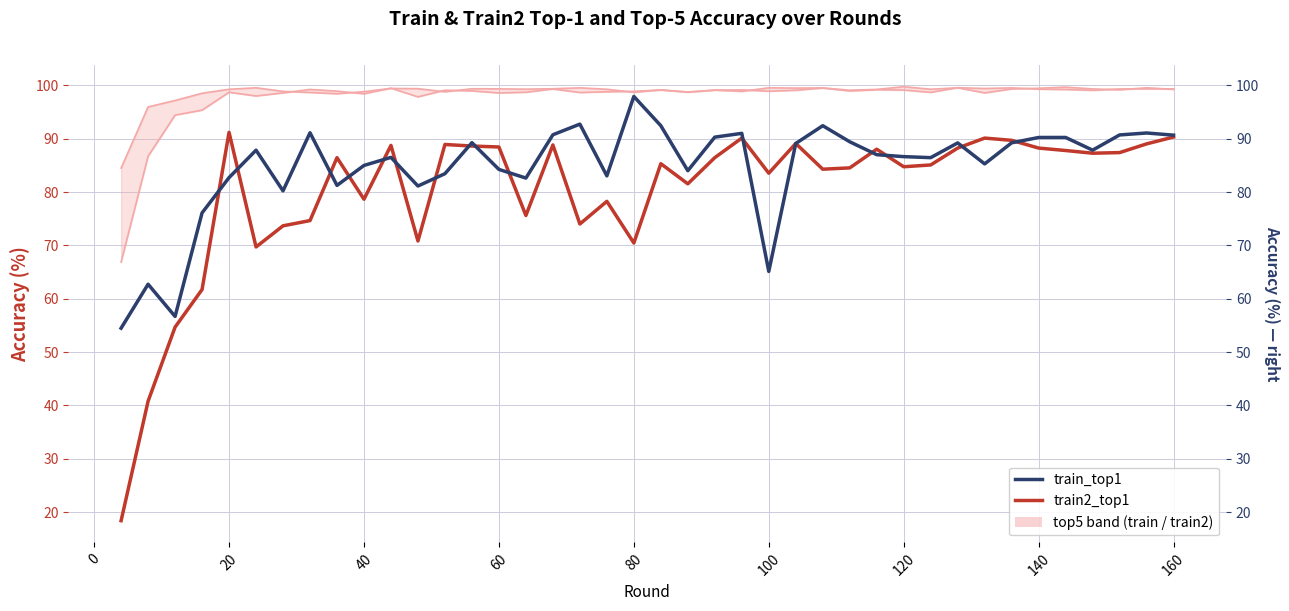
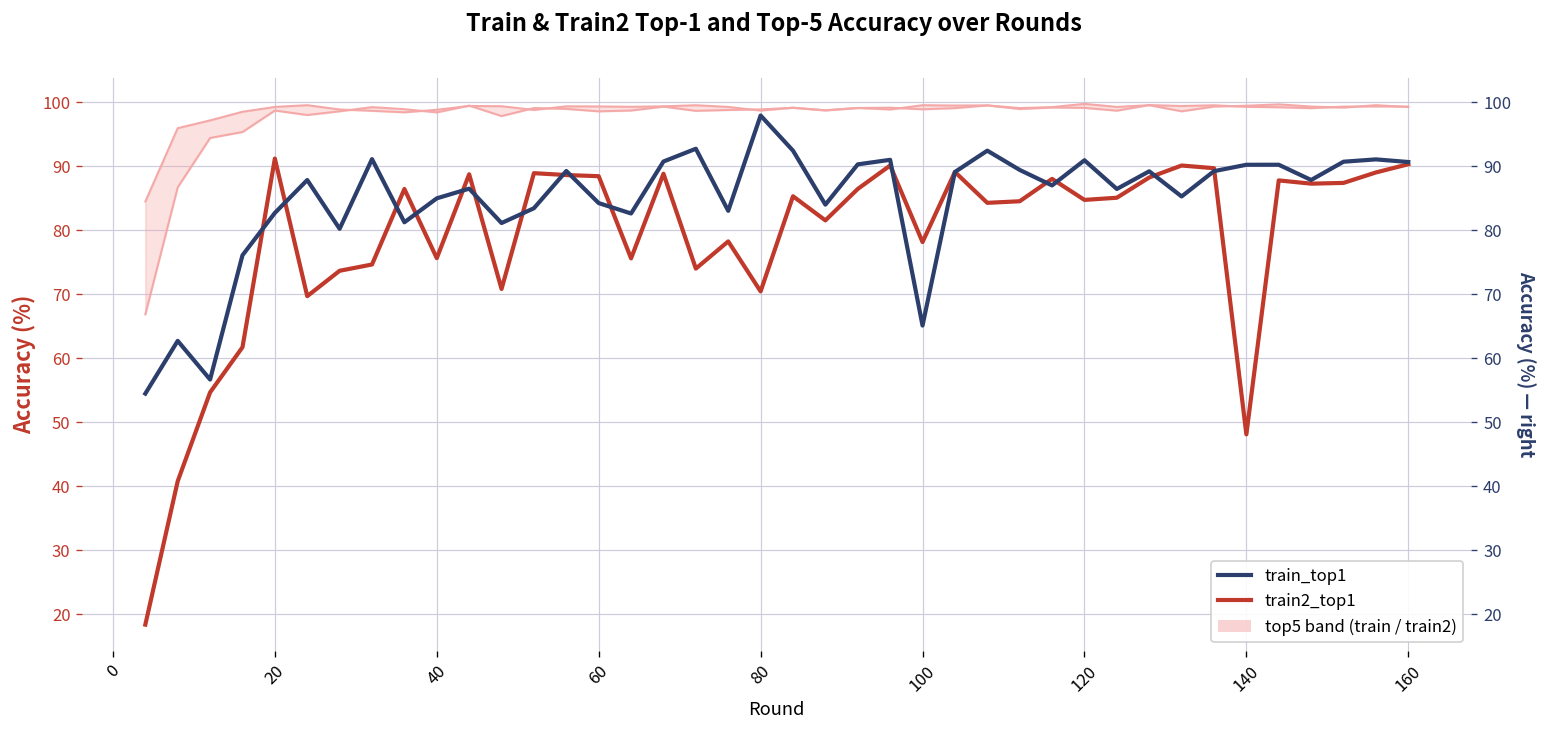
train2_top1, 40: 79 -> 76
train2_top1, 100: 84 -> 78
train_top1, 120: 87 -> 91
train2_top1, 140: 88 -> 48
